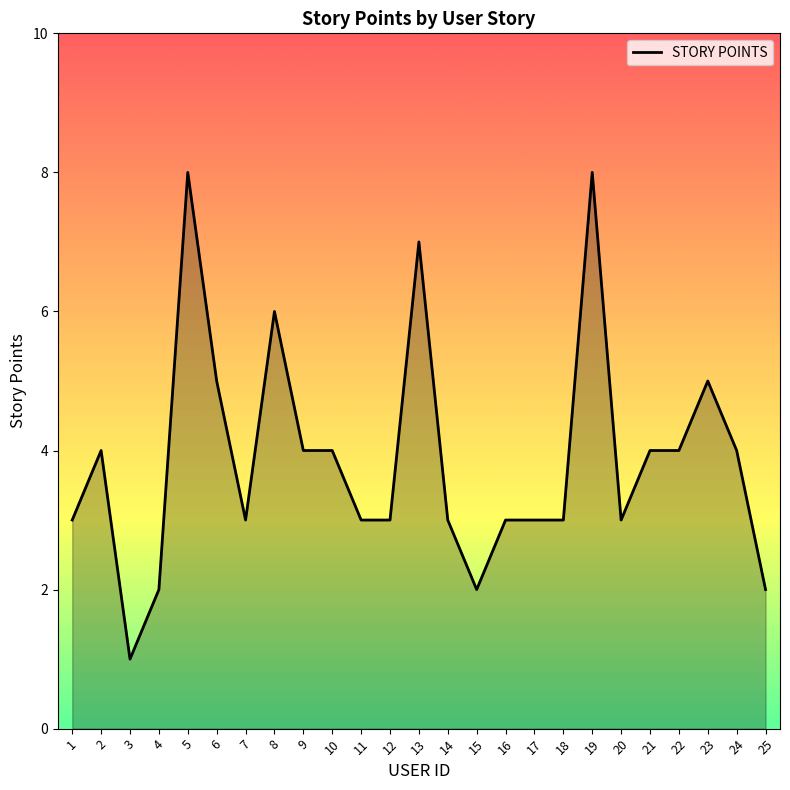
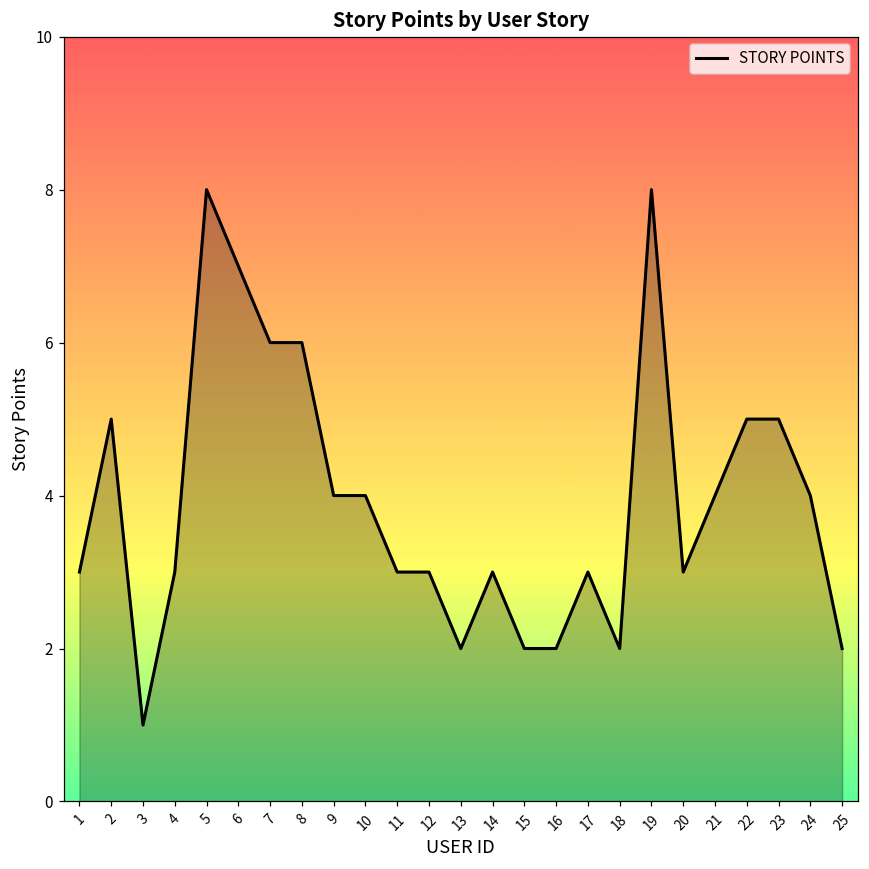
2: 4 -> 5
4: 2 -> 3
6: 5 -> 7
7: 3 -> 6
13: 7 -> 2
16: 3 -> 2
18: 3 -> 2
22: 4 -> 5
